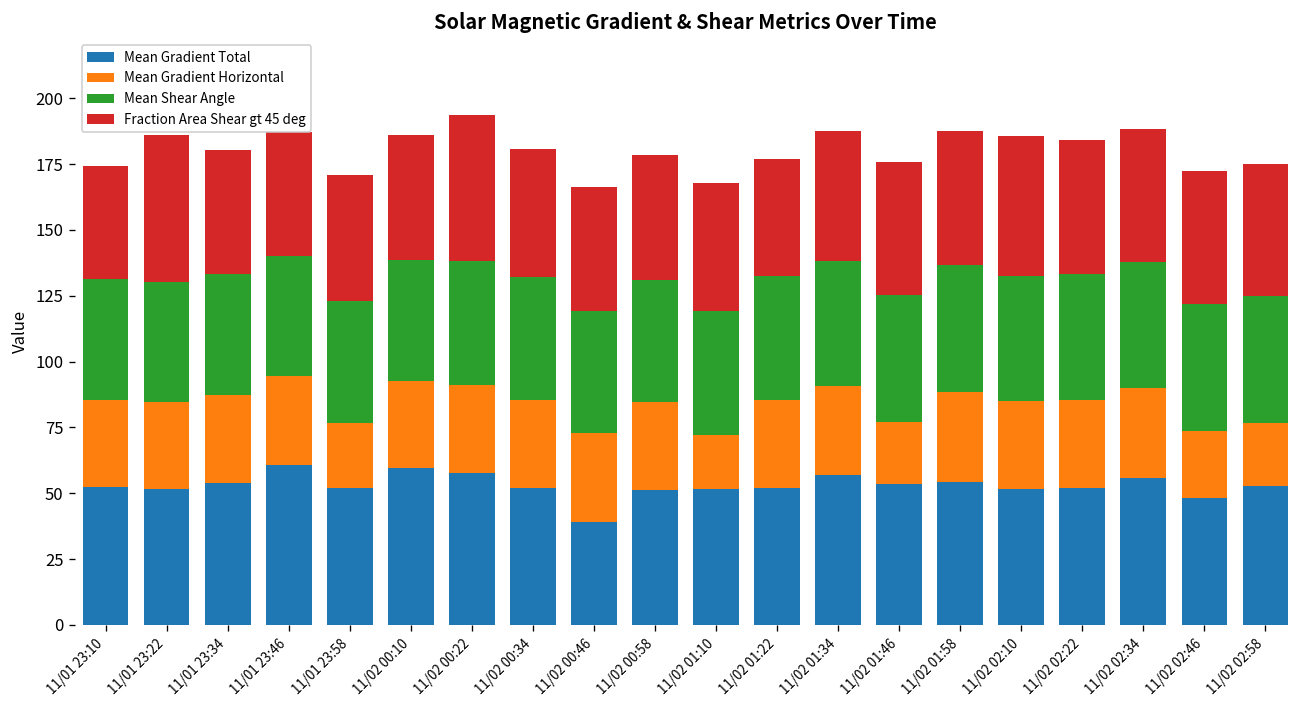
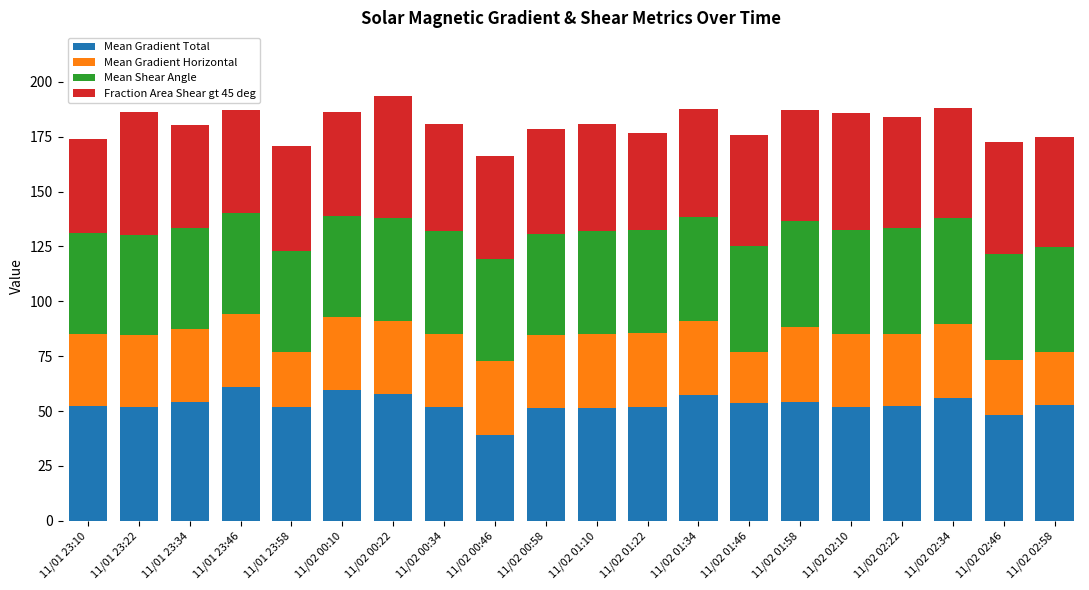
Mean Gradient Horizontal, 11/02 01:10: 21 -> 34
